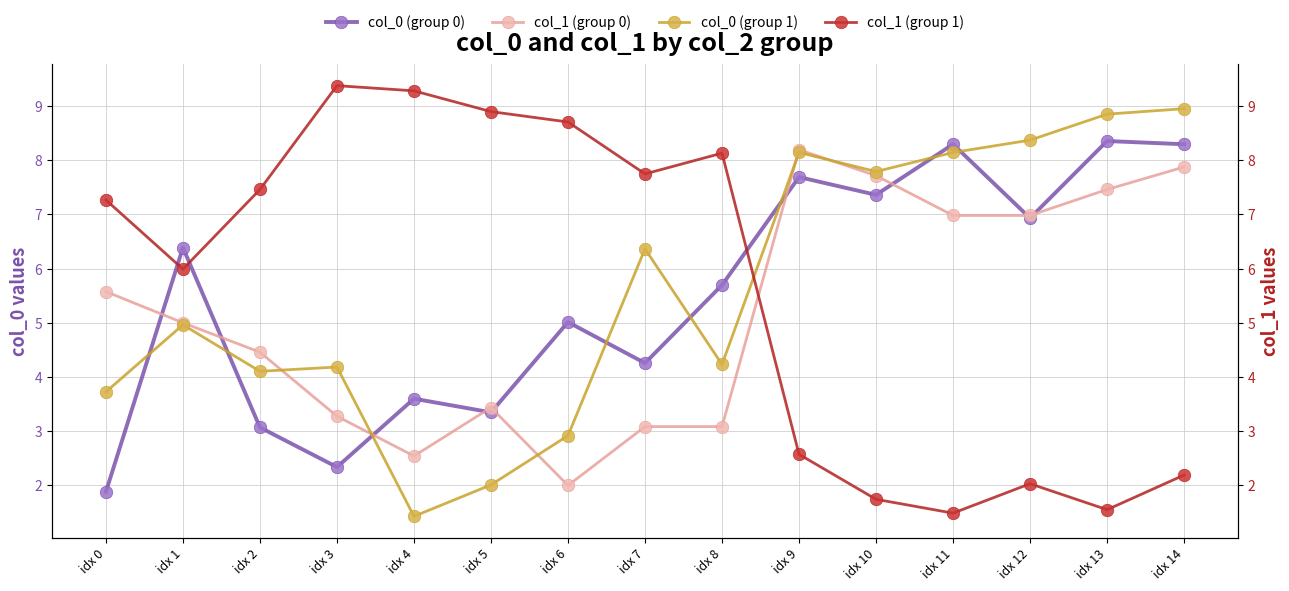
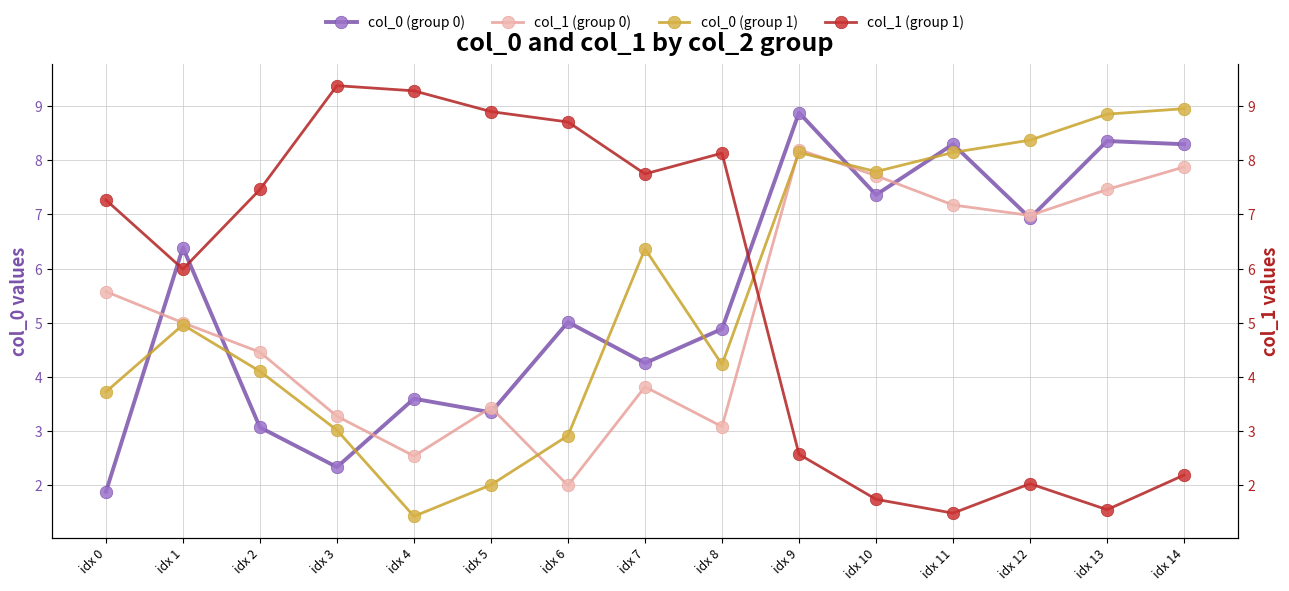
col_0 (group 1), idx 3: 4.2 -> 3.0
col_1 (group 0), idx 7: 3.1 -> 3.8
col_0 (group 0), idx 8: 5.7 -> 4.9
col_0 (group 0), idx 9: 7.7 -> 8.9
col_1 (group 0), idx 11: 7.0 -> 7.2
